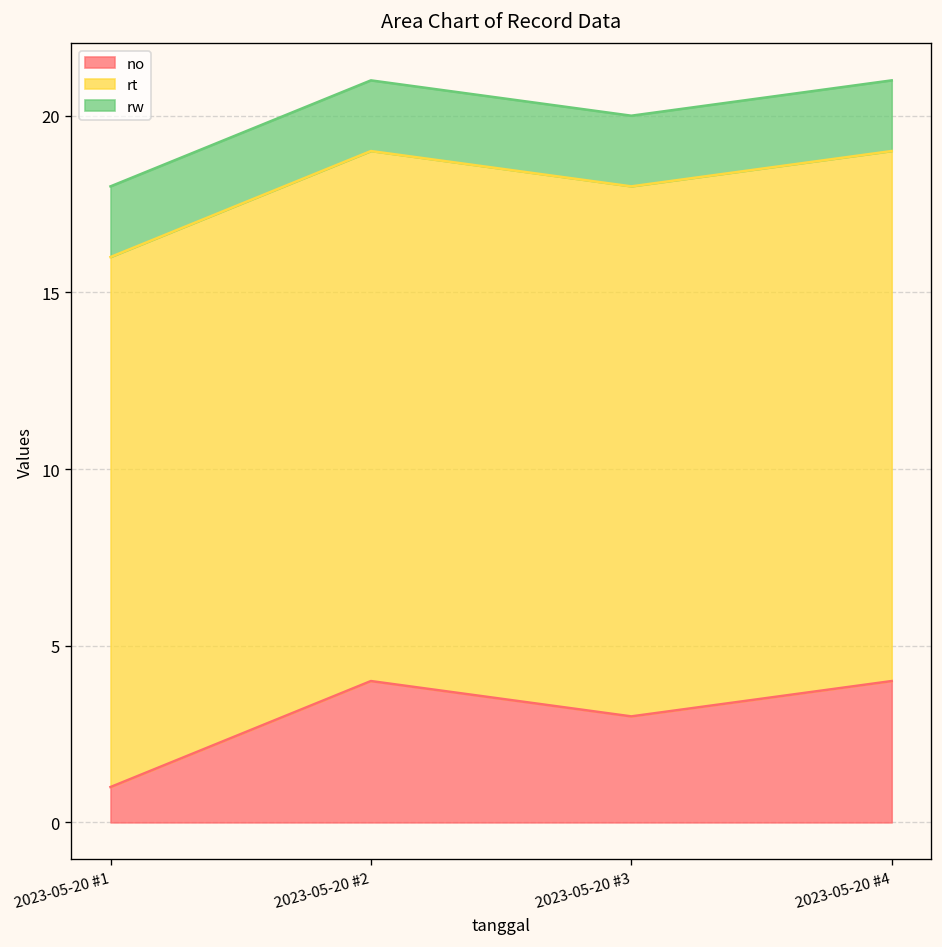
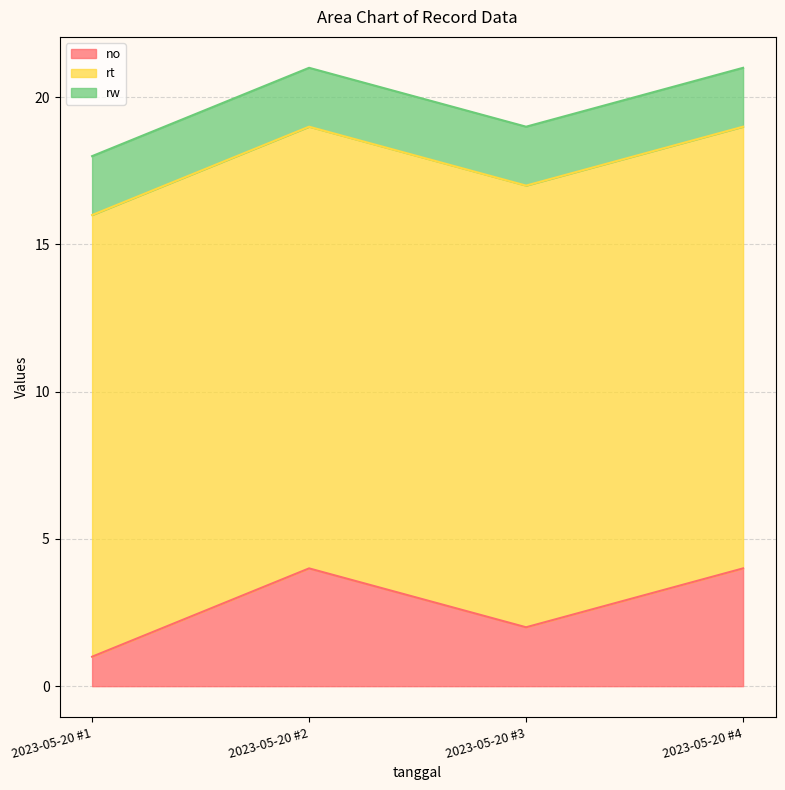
no, 2023-05-20 #3: 3 -> 2
